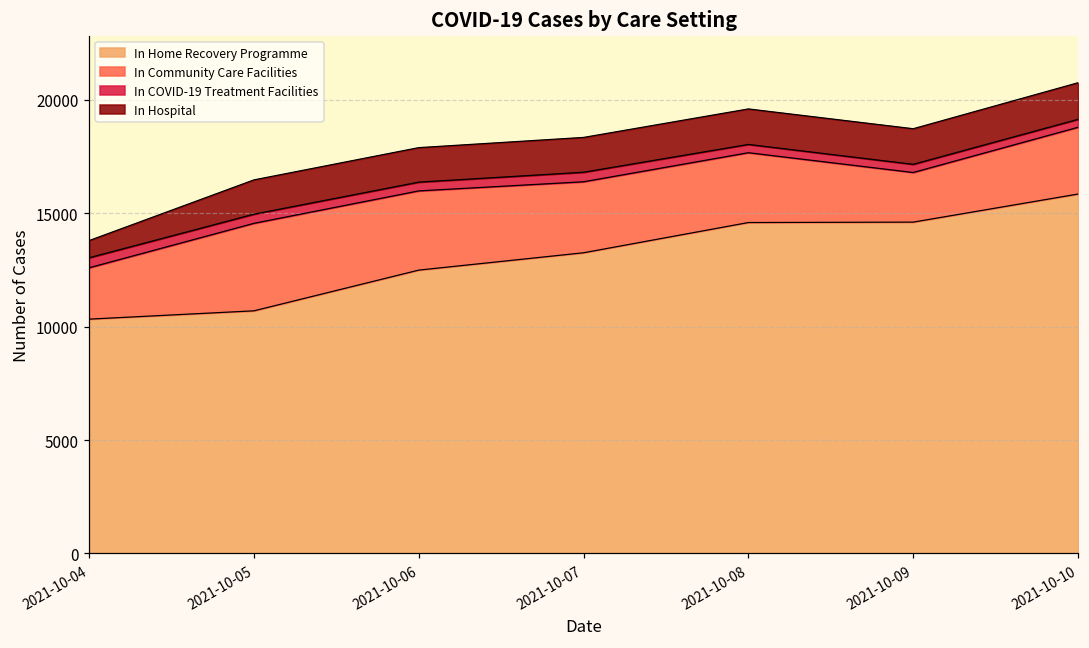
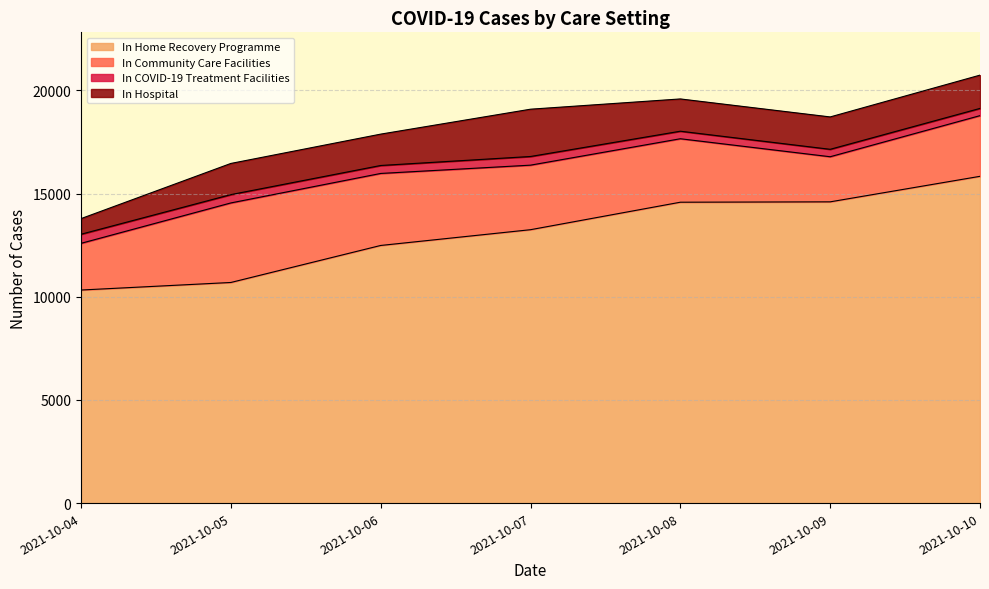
In Hospital, 2021-10-07: 1500 -> 2300
